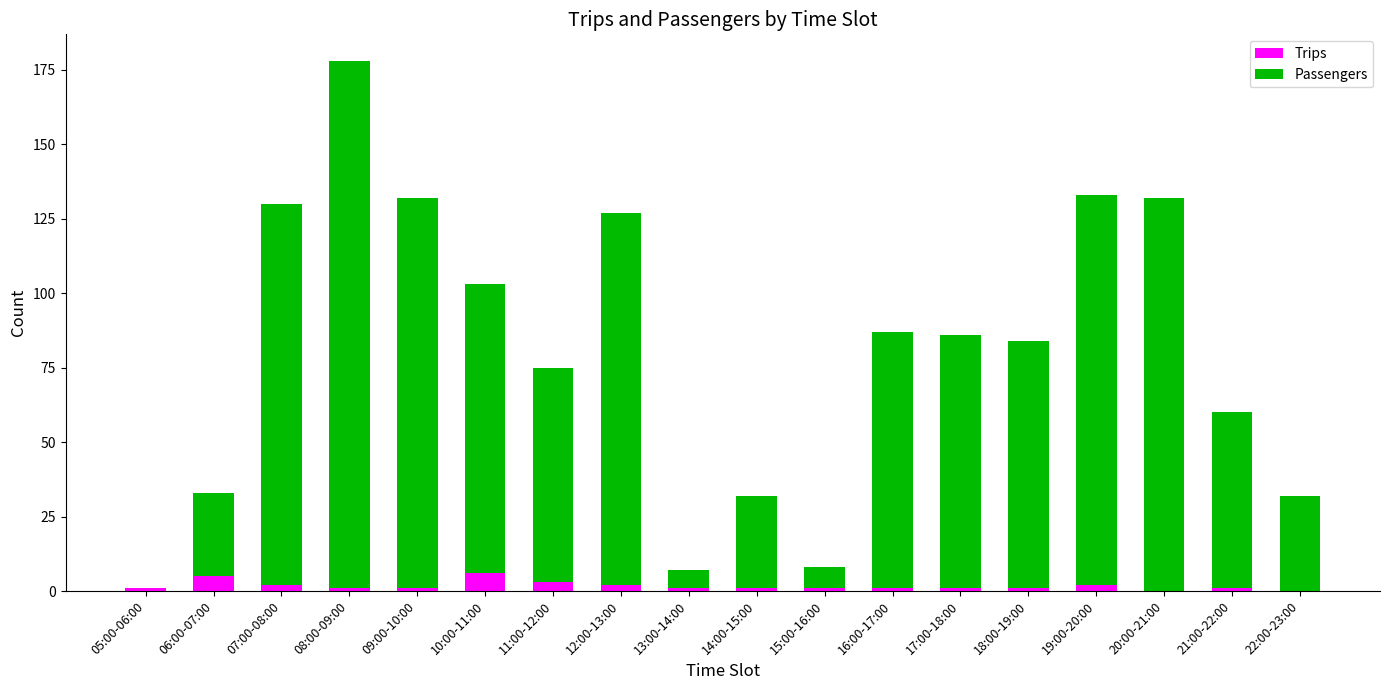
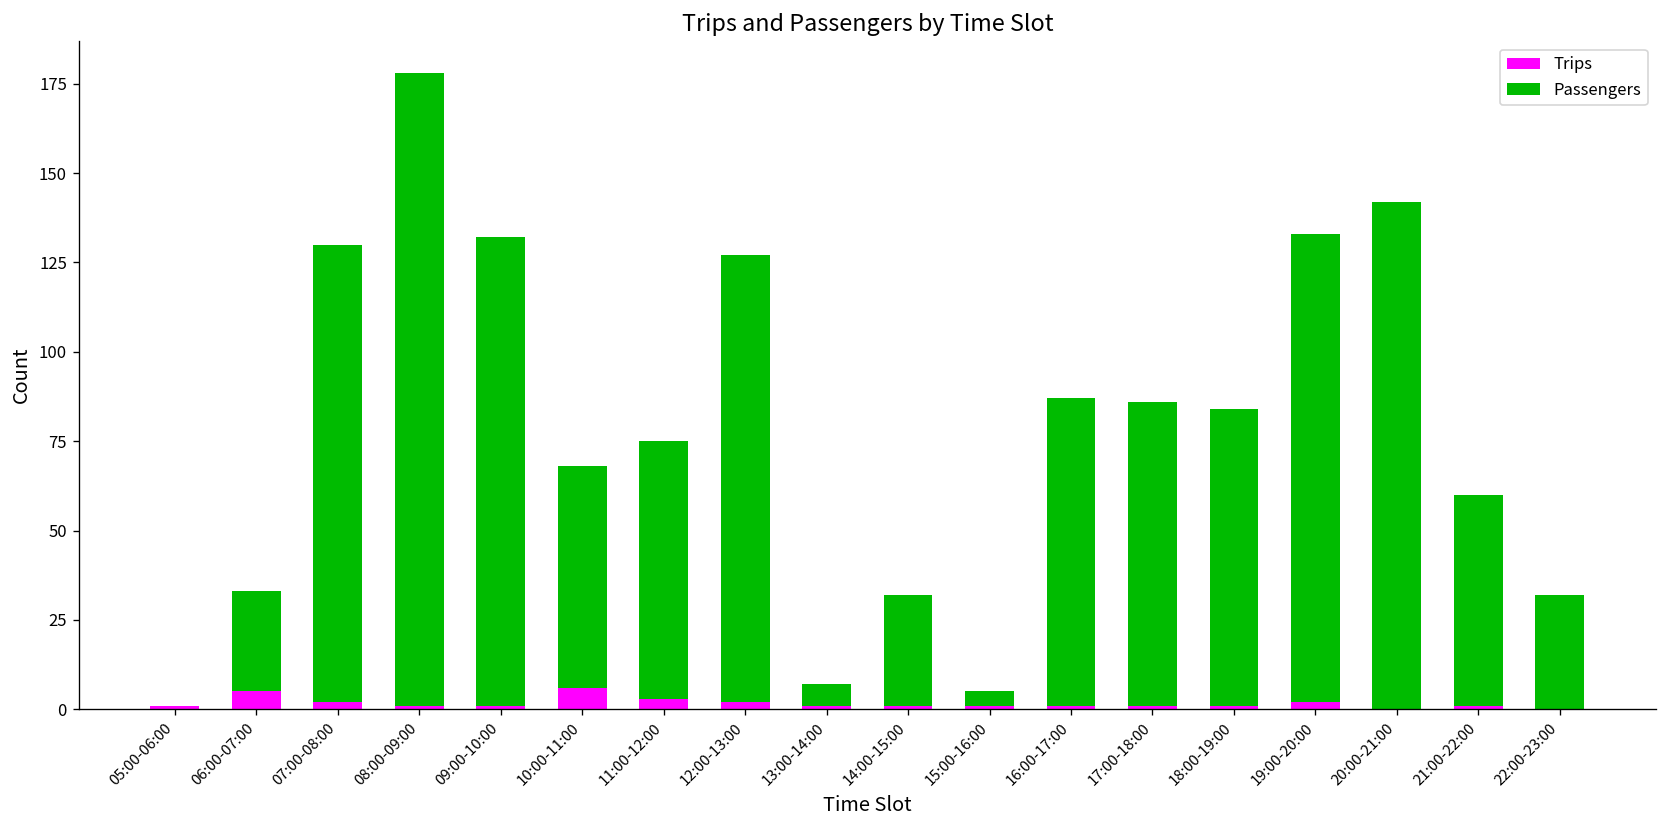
Passengers, 10:00-11:00: 97 -> 62
Passengers, 15:00-16:00: 7 -> 4
Passengers, 20:00-21:00: 132 -> 142
